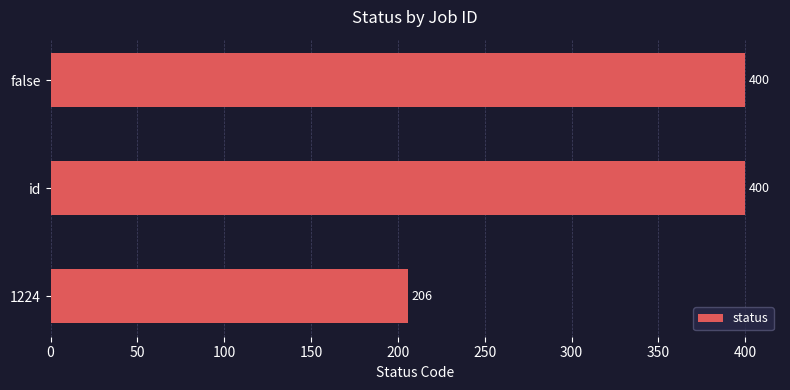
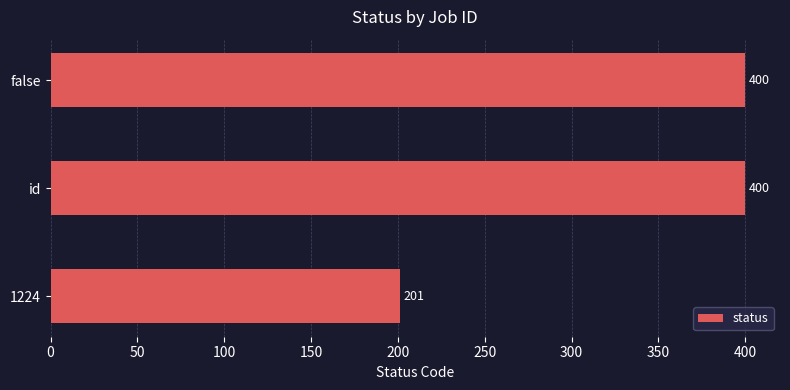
1224: 206 -> 201
